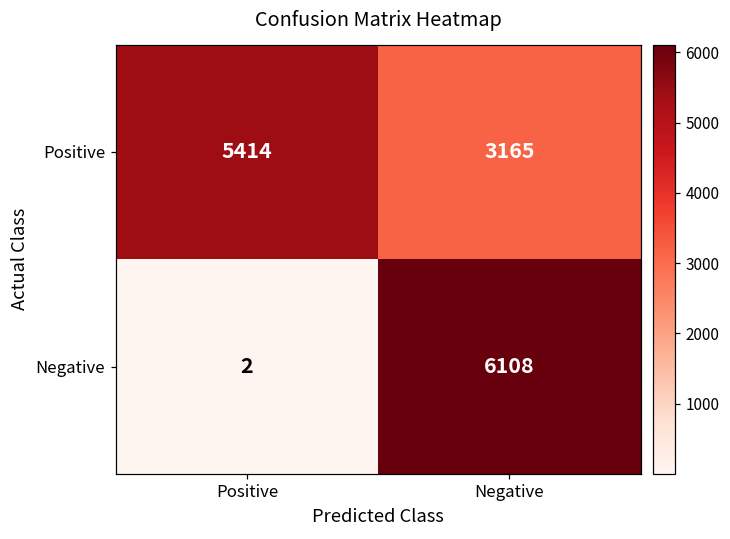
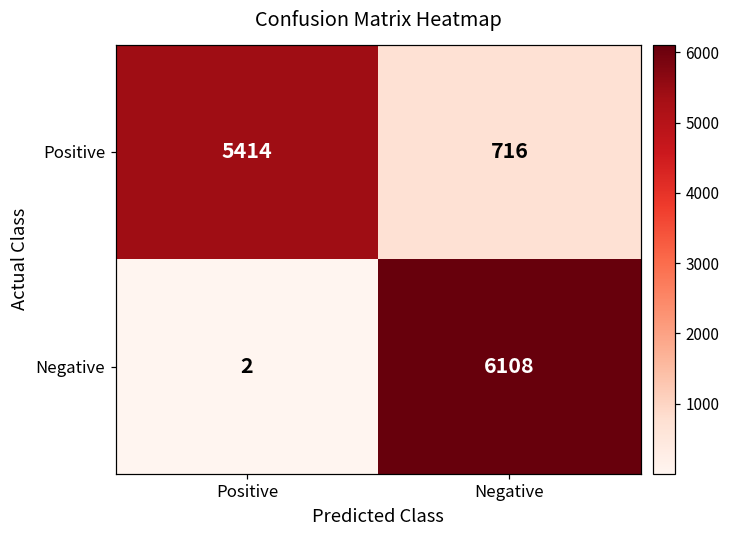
Positive, Negative: 3165 -> 716
